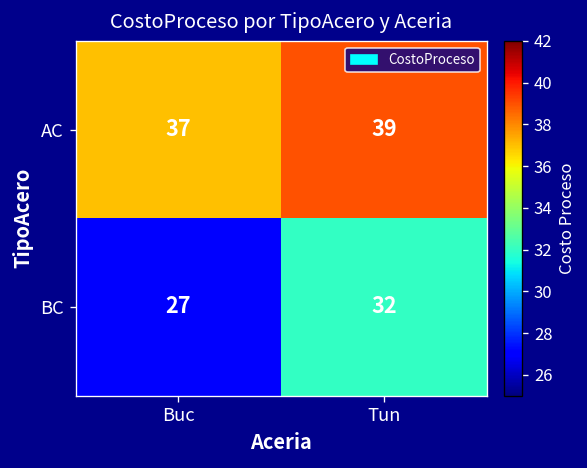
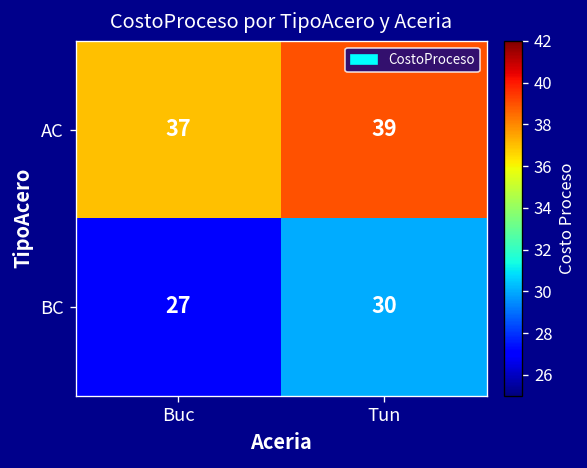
BC, Tun: 32 -> 30
